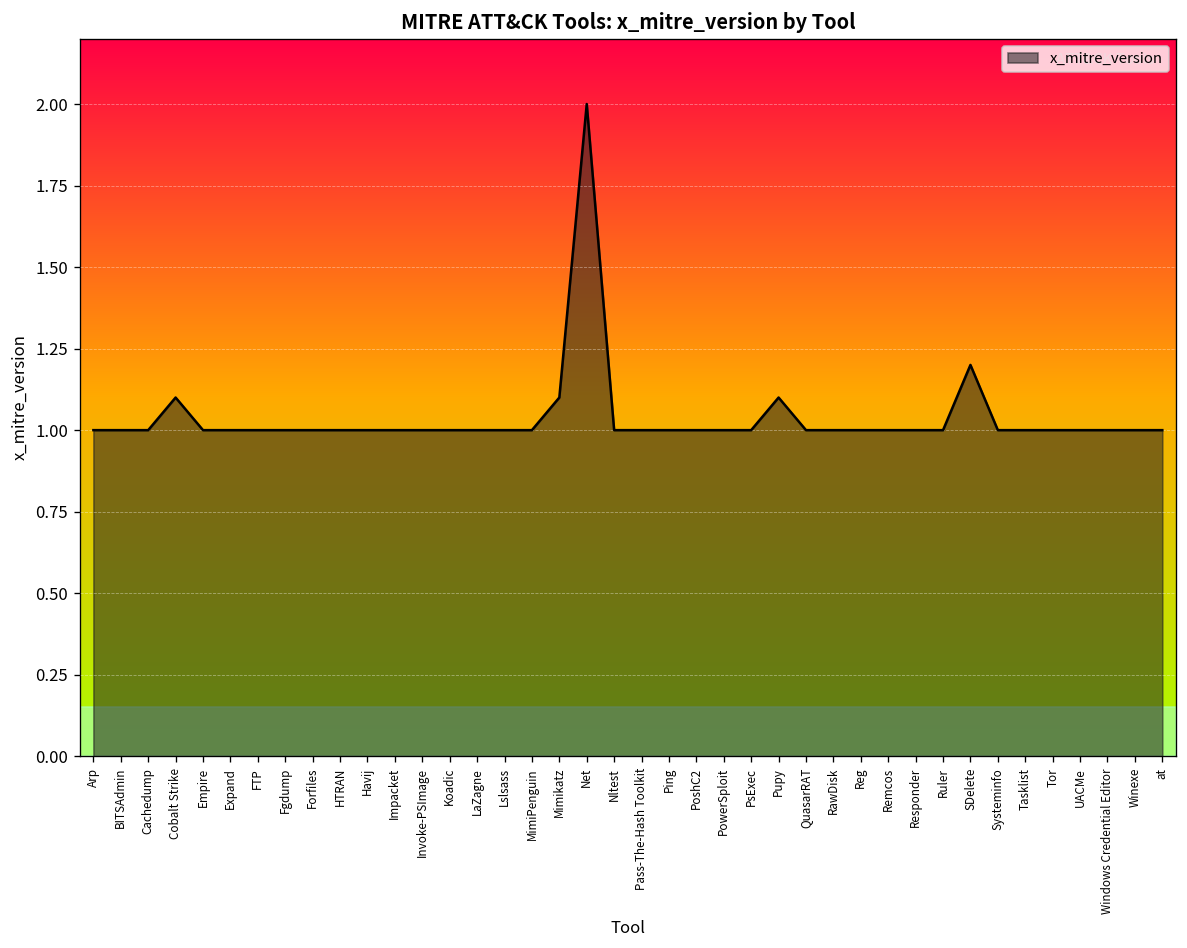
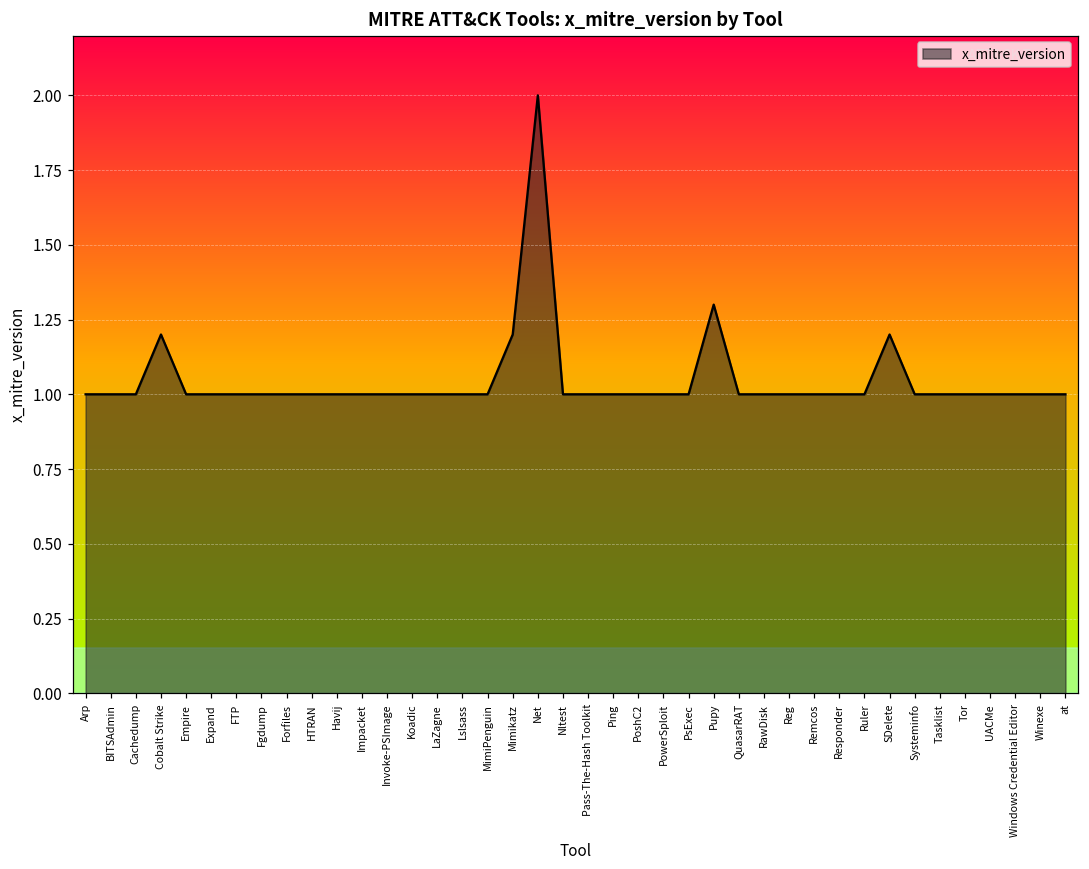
Cobalt Strike: 1.1 -> 1.2
Mimikatz: 1.1 -> 1.2
Pupy: 1.1 -> 1.3
